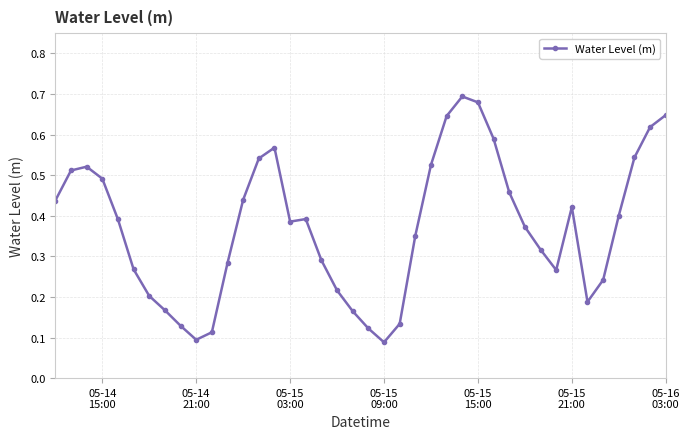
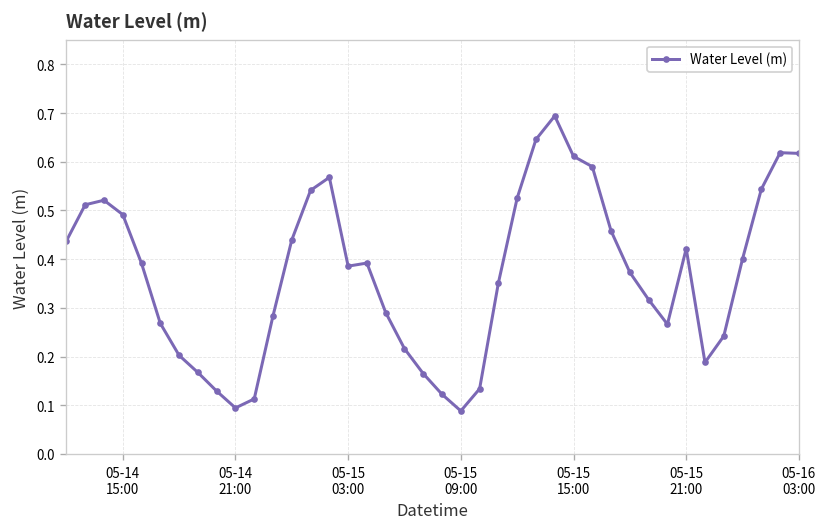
05-15 15:00: 0.68 -> 0.61
05-16 03:00: 0.65 -> 0.62
